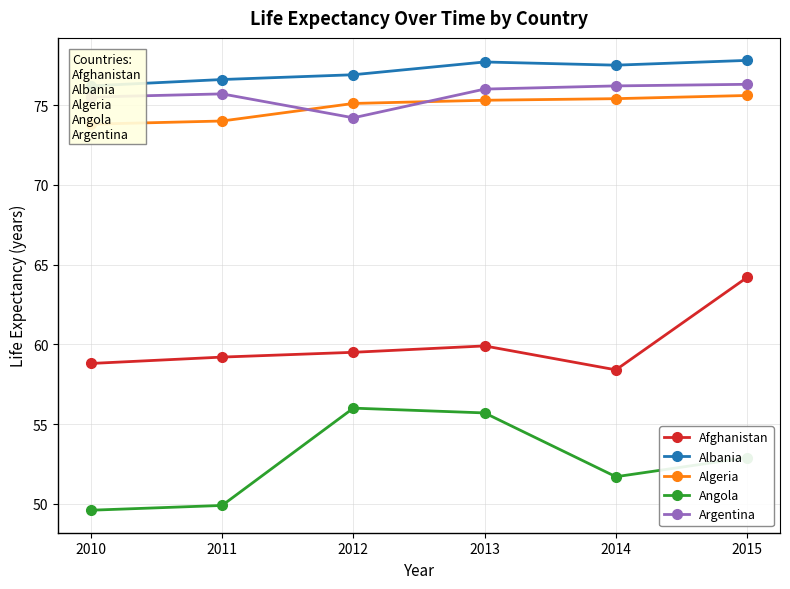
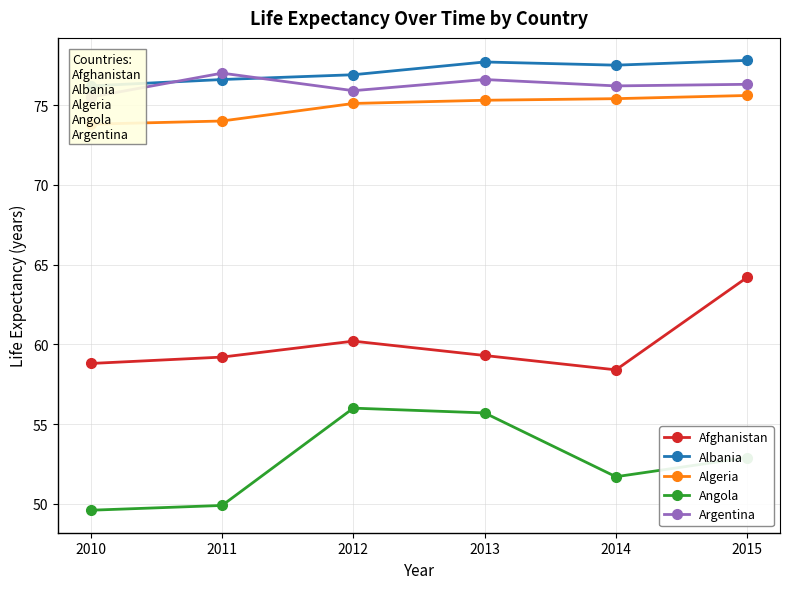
Argentina, 2011: 75.7 -> 77.0
Afghanistan, 2012: 59.5 -> 60.2
Argentina, 2012: 74.2 -> 75.9
Afghanistan, 2013: 59.9 -> 59.3
Argentina, 2013: 76.0 -> 76.6
